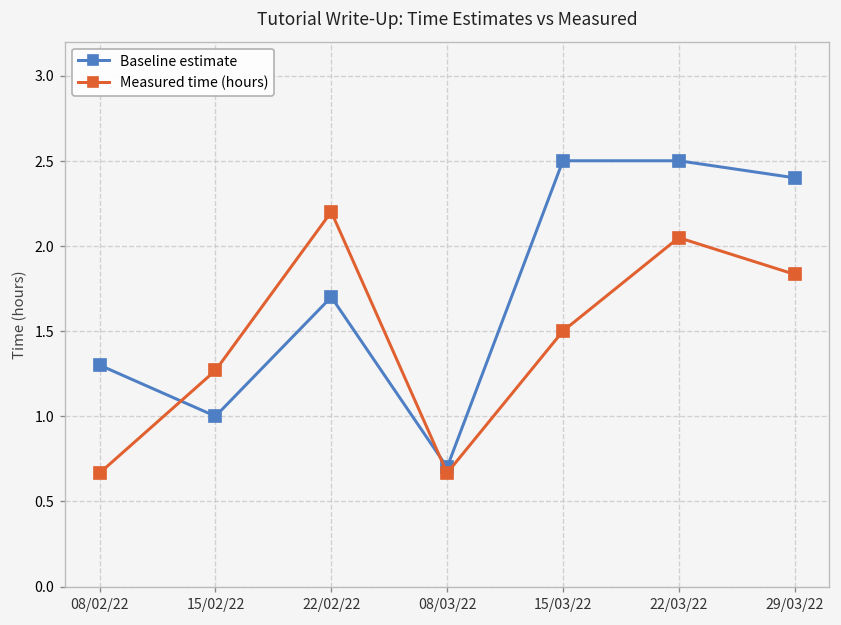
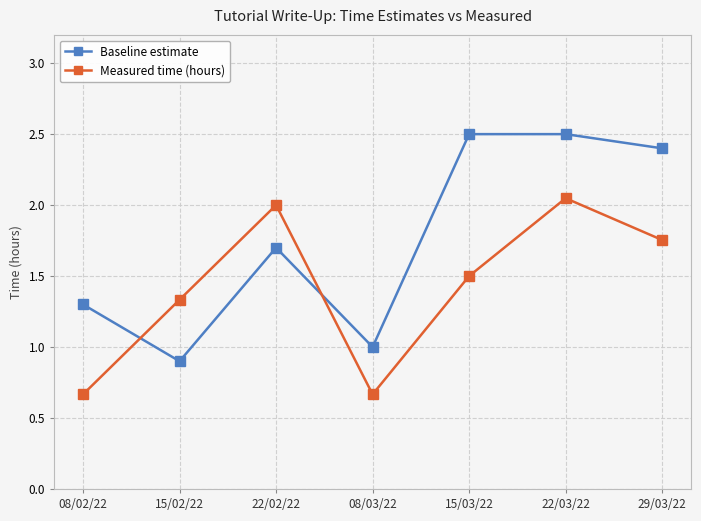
Baseline estimate, 15/02/22: 1.0 -> 0.9
Measured time (hours), 15/02/22: 1.27 -> 1.33
Measured time (hours), 22/02/22: 2.2 -> 2.0
Baseline estimate, 08/03/22: 0.7 -> 1.0
Measured time (hours), 29/03/22: 1.83 -> 1.75
